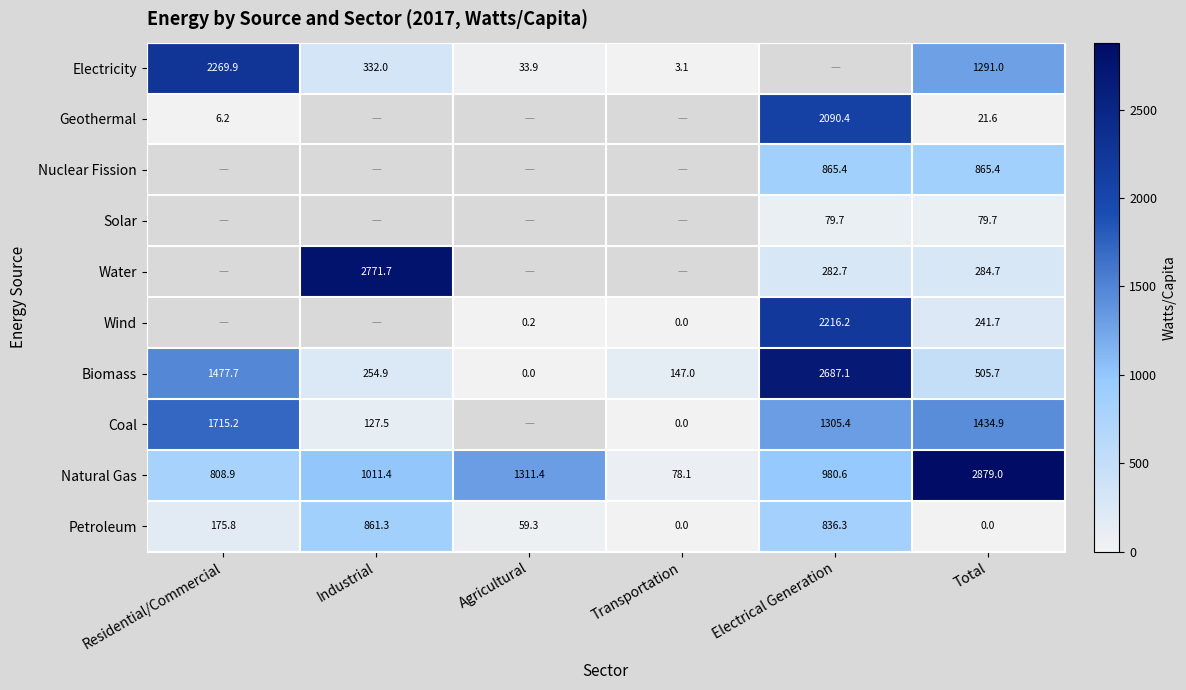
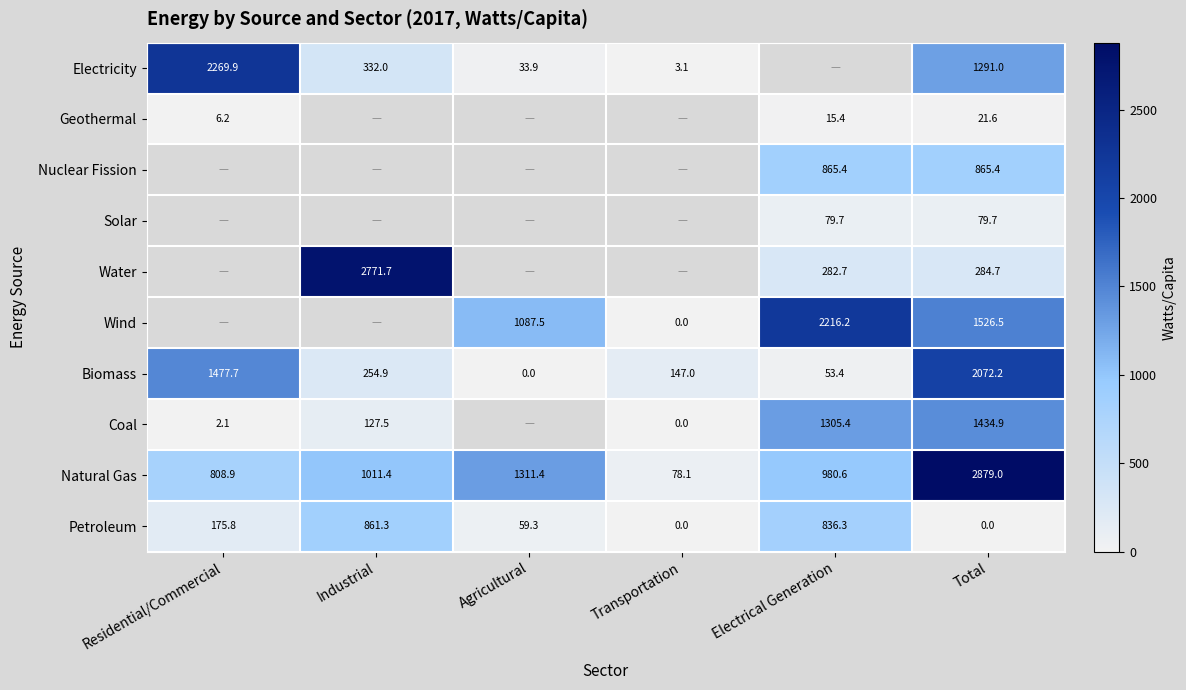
Geothermal, Electrical Generation: 2090.4 -> 15.4
Wind, Agricultural: 0.2 -> 1087.5
Wind, Total: 241.7 -> 1526.5
Biomass, Electrical Generation: 2687.1 -> 53.4
Biomass, Total: 505.7 -> 2072.2
Coal, Residential/Commercial: 1715.2 -> 2.1
